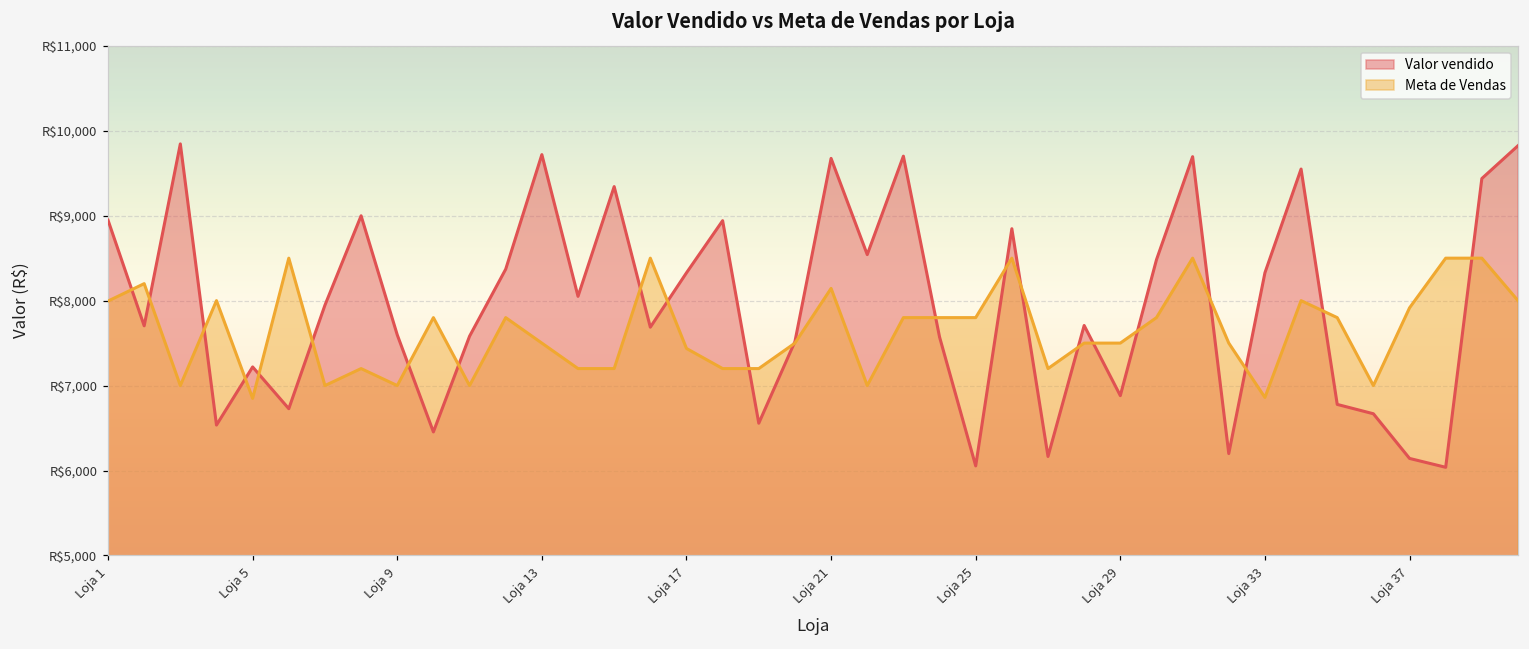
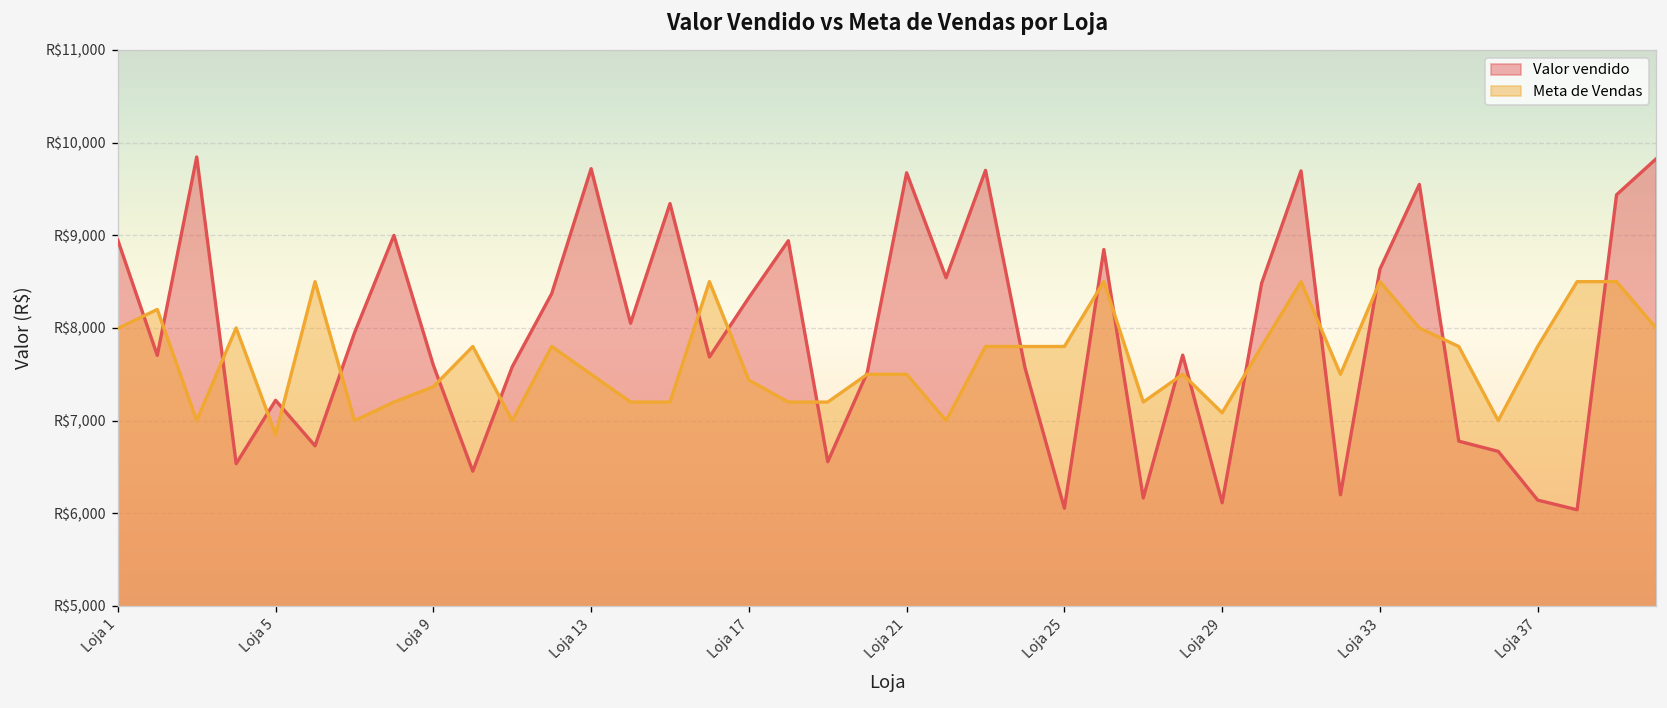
Meta de Vendas, Loja 9: R$7,000 -> R$7,400
Meta de Vendas, Loja 21: R$8,100 -> R$7,500
Valor vendido, Loja 29: R$6,900 -> R$6,100
Meta de Vendas, Loja 29: R$7,500 -> R$7,100
Valor vendido, Loja 33: R$8,300 -> R$8,600
Meta de Vendas, Loja 33: R$6,900 -> R$8,500
Meta de Vendas, Loja 37: R$7,900 -> R$7,800
